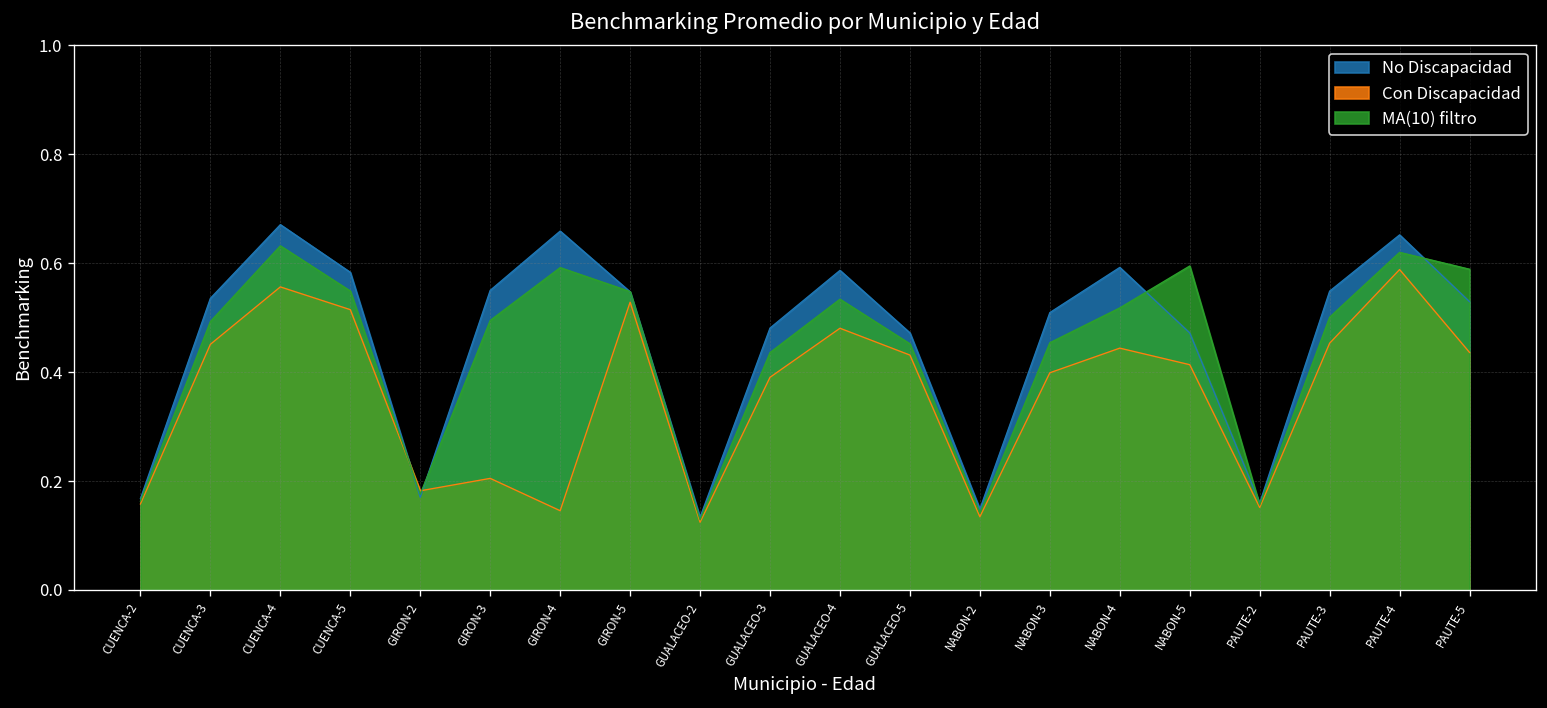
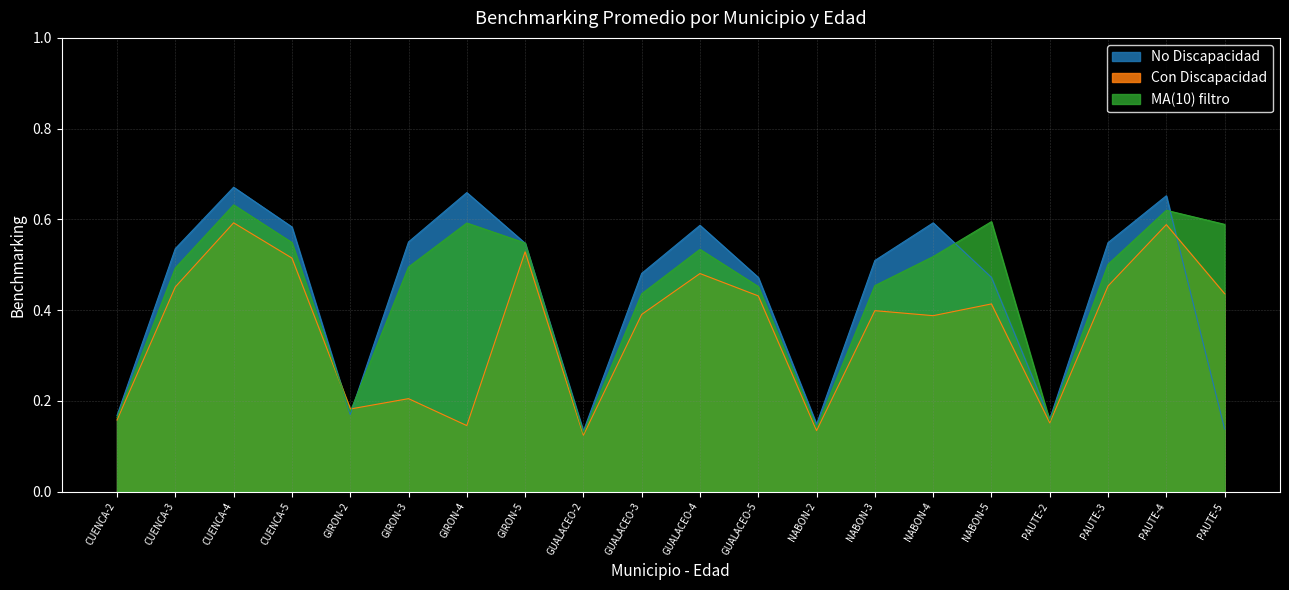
Con Discapacidad, CUENCA-4: 0.56 -> 0.59
Con Discapacidad, NABON-4: 0.44 -> 0.39
No Discapacidad, PAUTE-5: 0.53 -> 0.14
